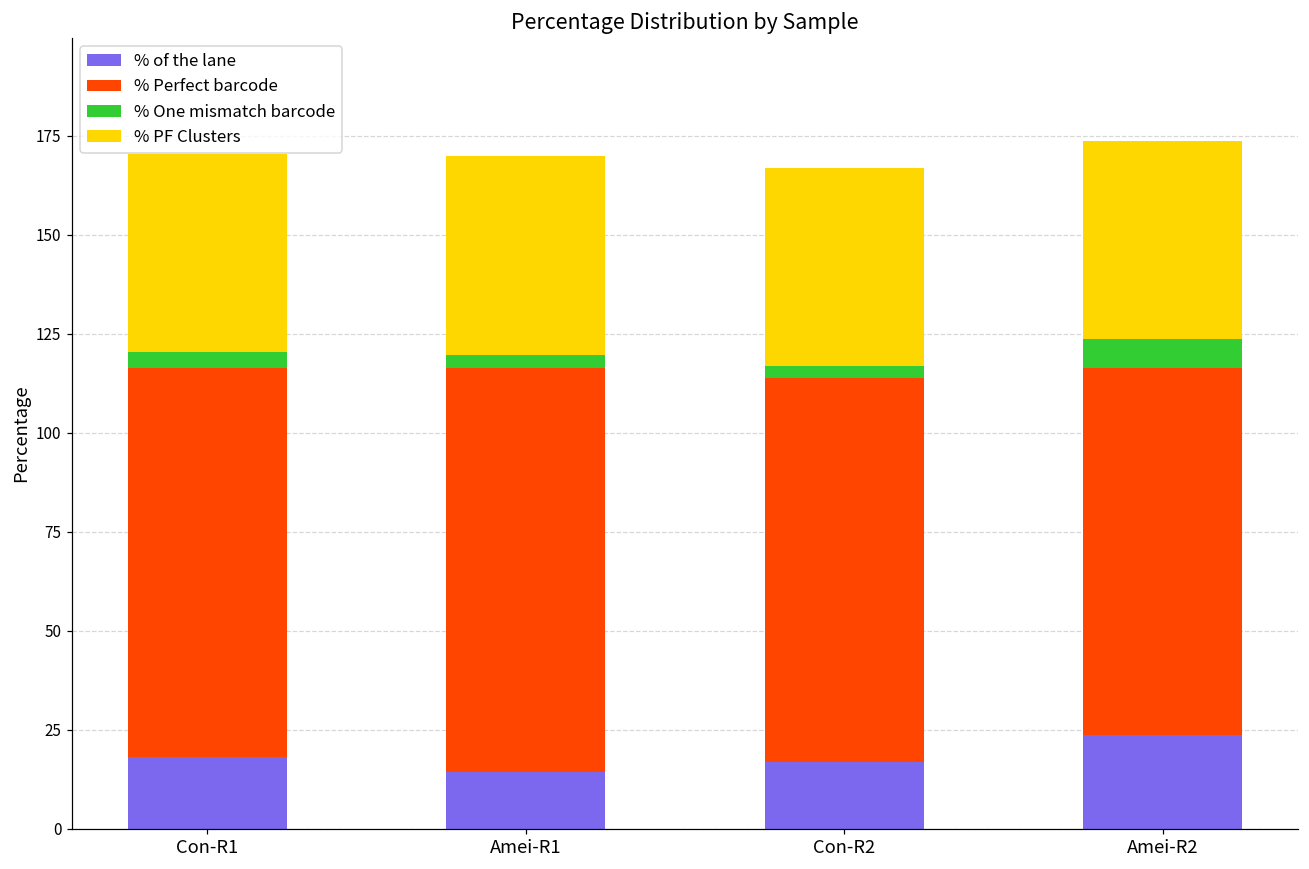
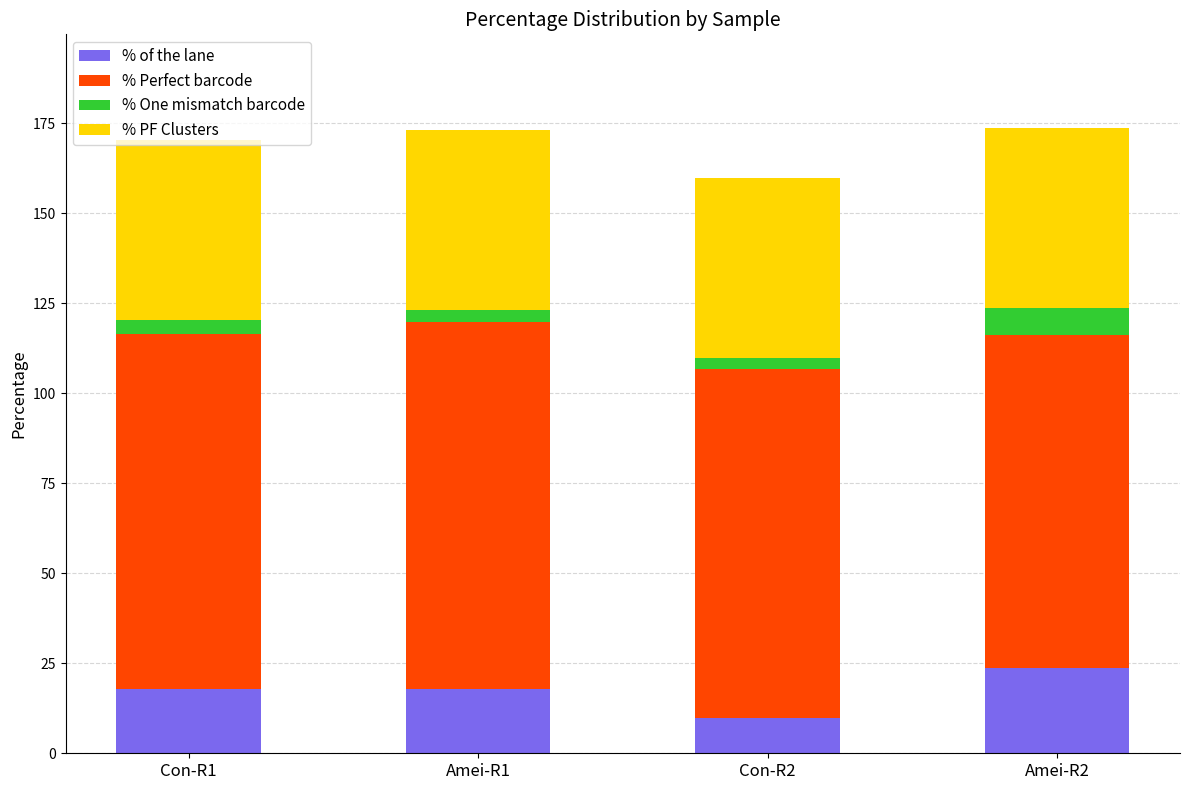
% of the lane, Amei-R1: 14 -> 18
% of the lane, Con-R2: 17 -> 10
